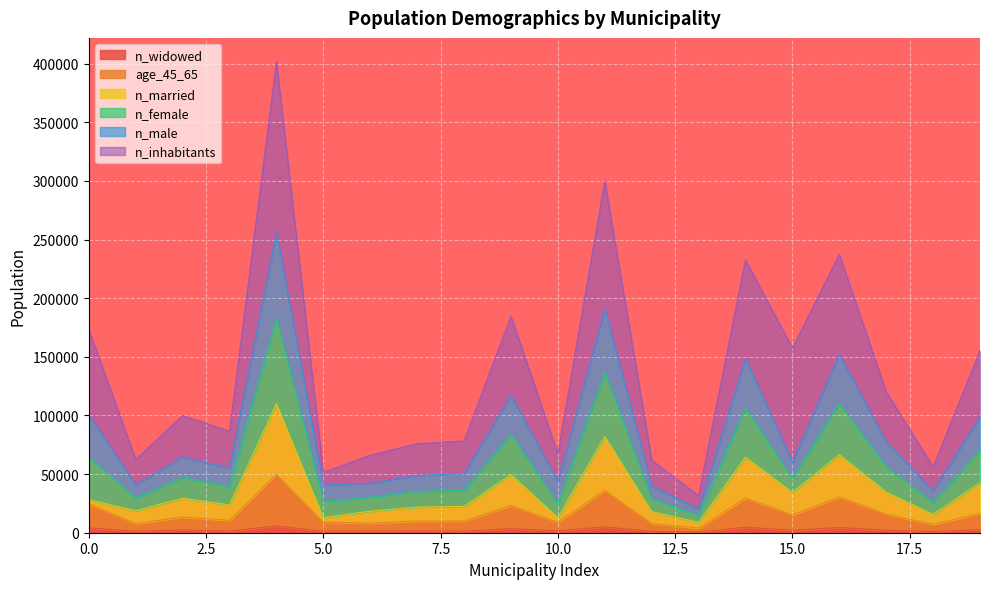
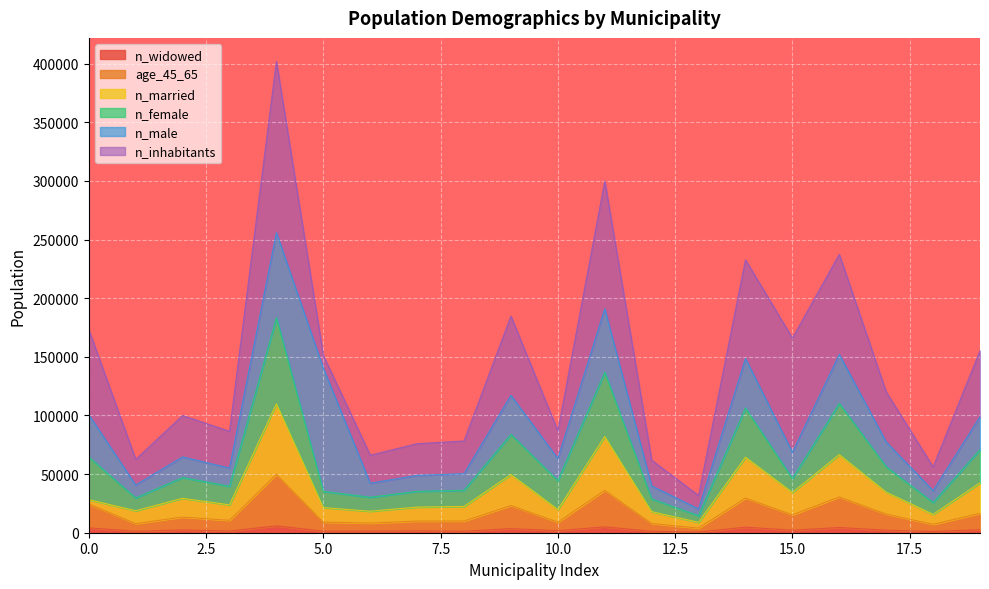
n_married, 5.0: 4000 -> 12000
n_male, 5.0: 14000 -> 105000
n_married, 10.0: 4000 -> 11000
n_female, 10.0: 12000 -> 25000
n_male, 15.0: 14000 -> 22000
